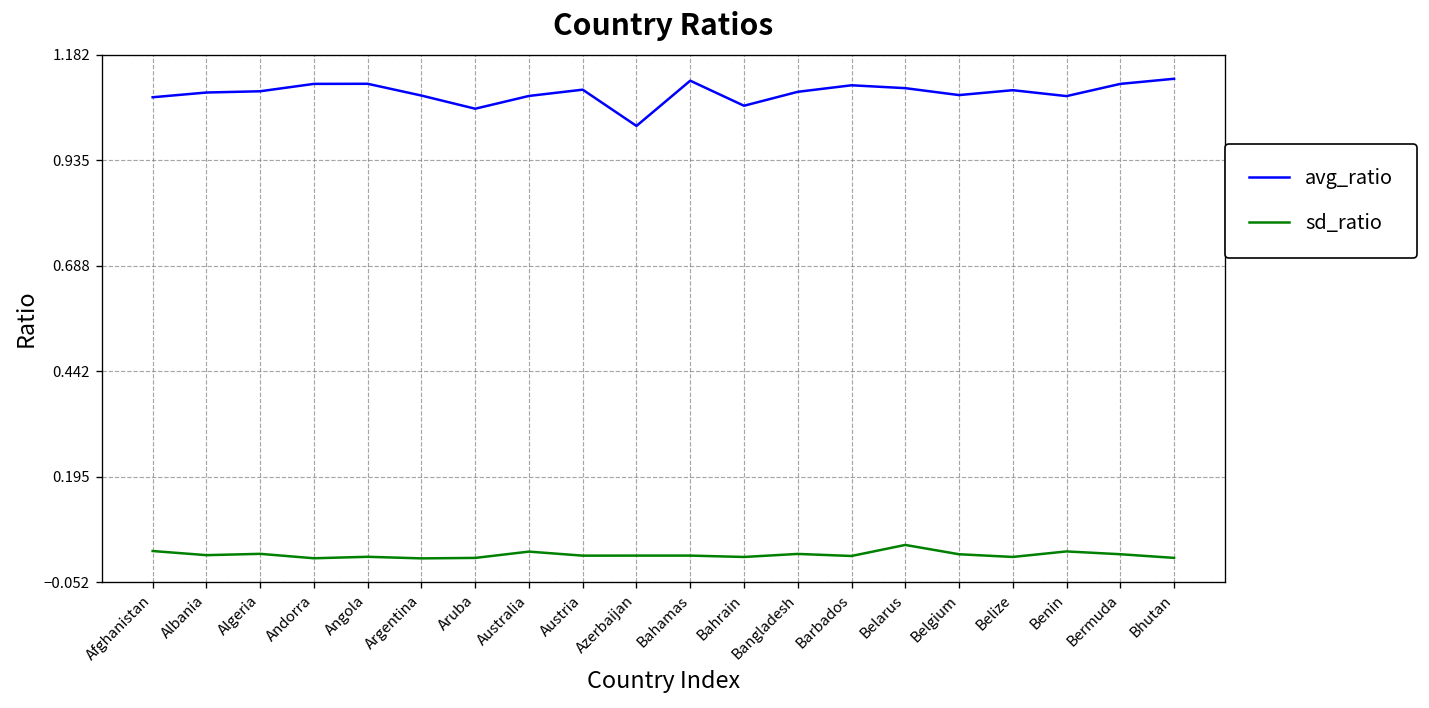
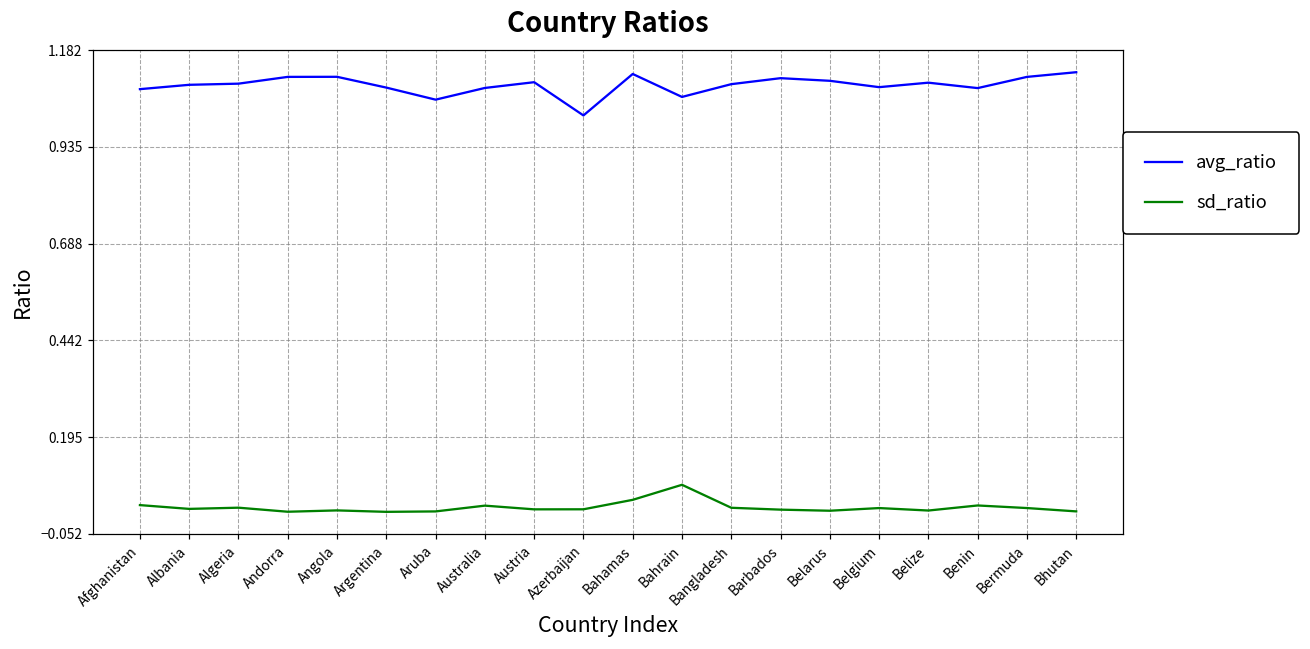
sd_ratio, Bahamas: 0.01 -> 0.03
sd_ratio, Bahrain: 0.01 -> 0.07
sd_ratio, Belarus: 0.04 -> 0.01
